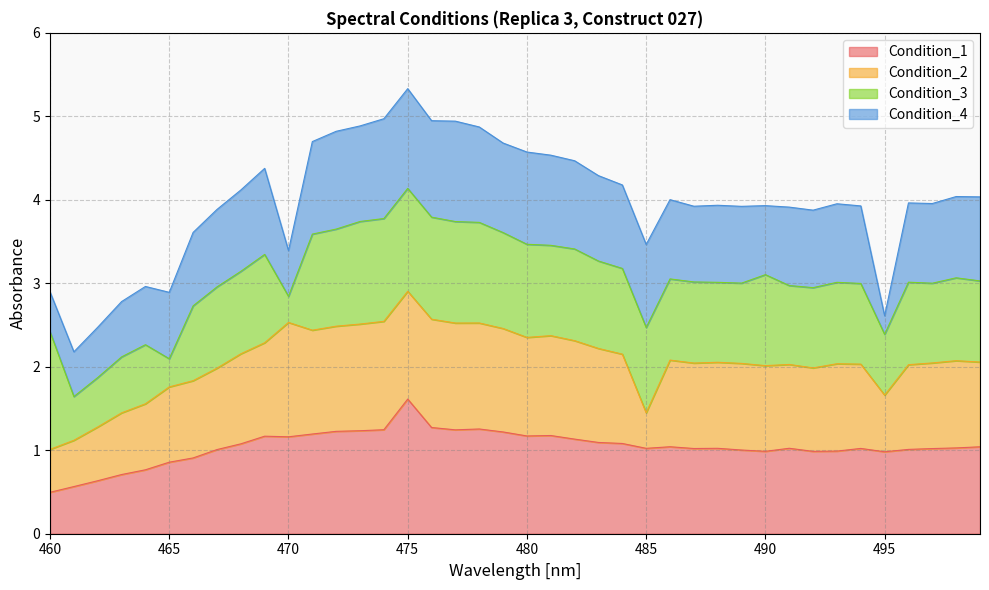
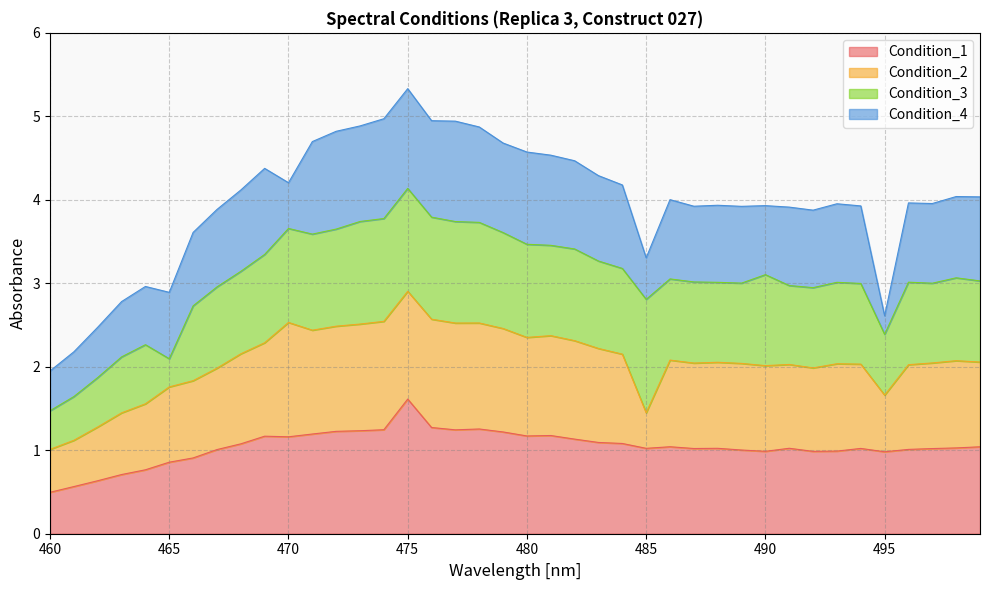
Condition_3, 460: 1.4 -> 0.5
Condition_3, 470: 0.3 -> 1.1
Condition_3, 485: 1.0 -> 1.4
Condition_4, 485: 1.0 -> 0.5
